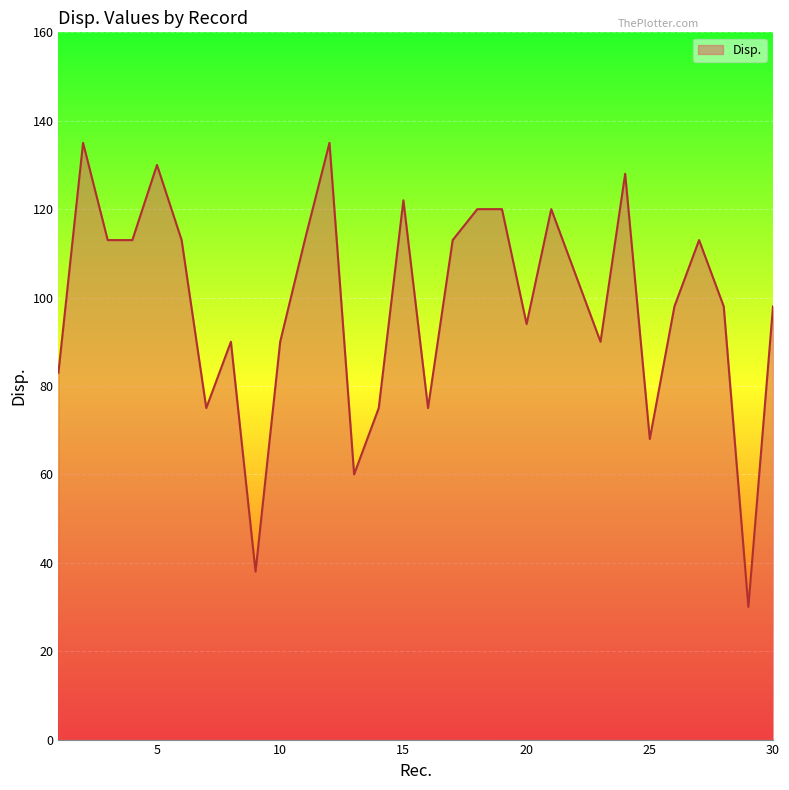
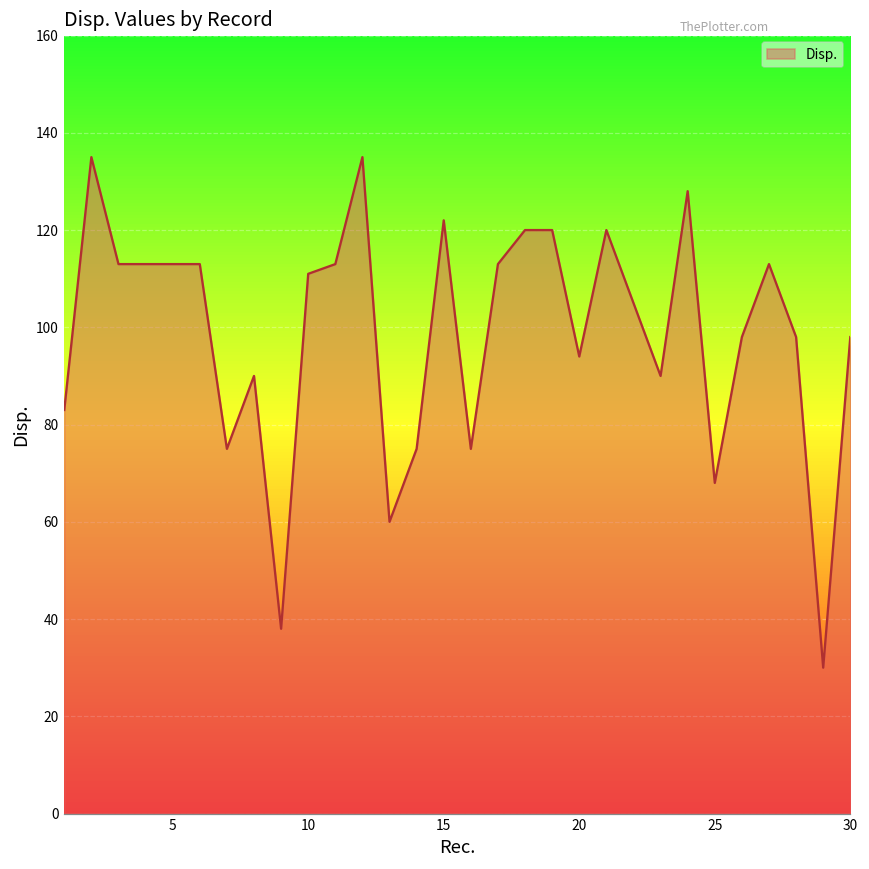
5: 130 -> 113
10: 90 -> 111
